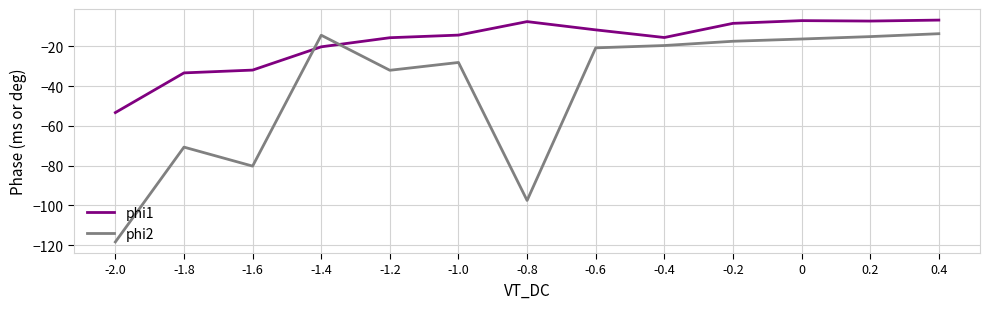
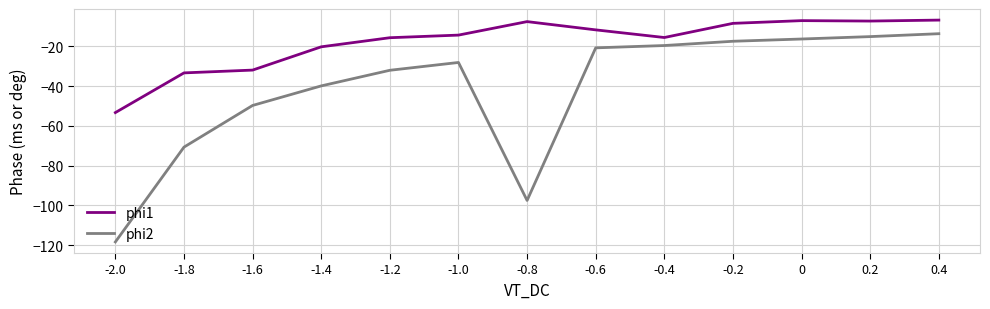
phi2, -1.6: -80 -> -50
phi2, -1.4: -14 -> -40
